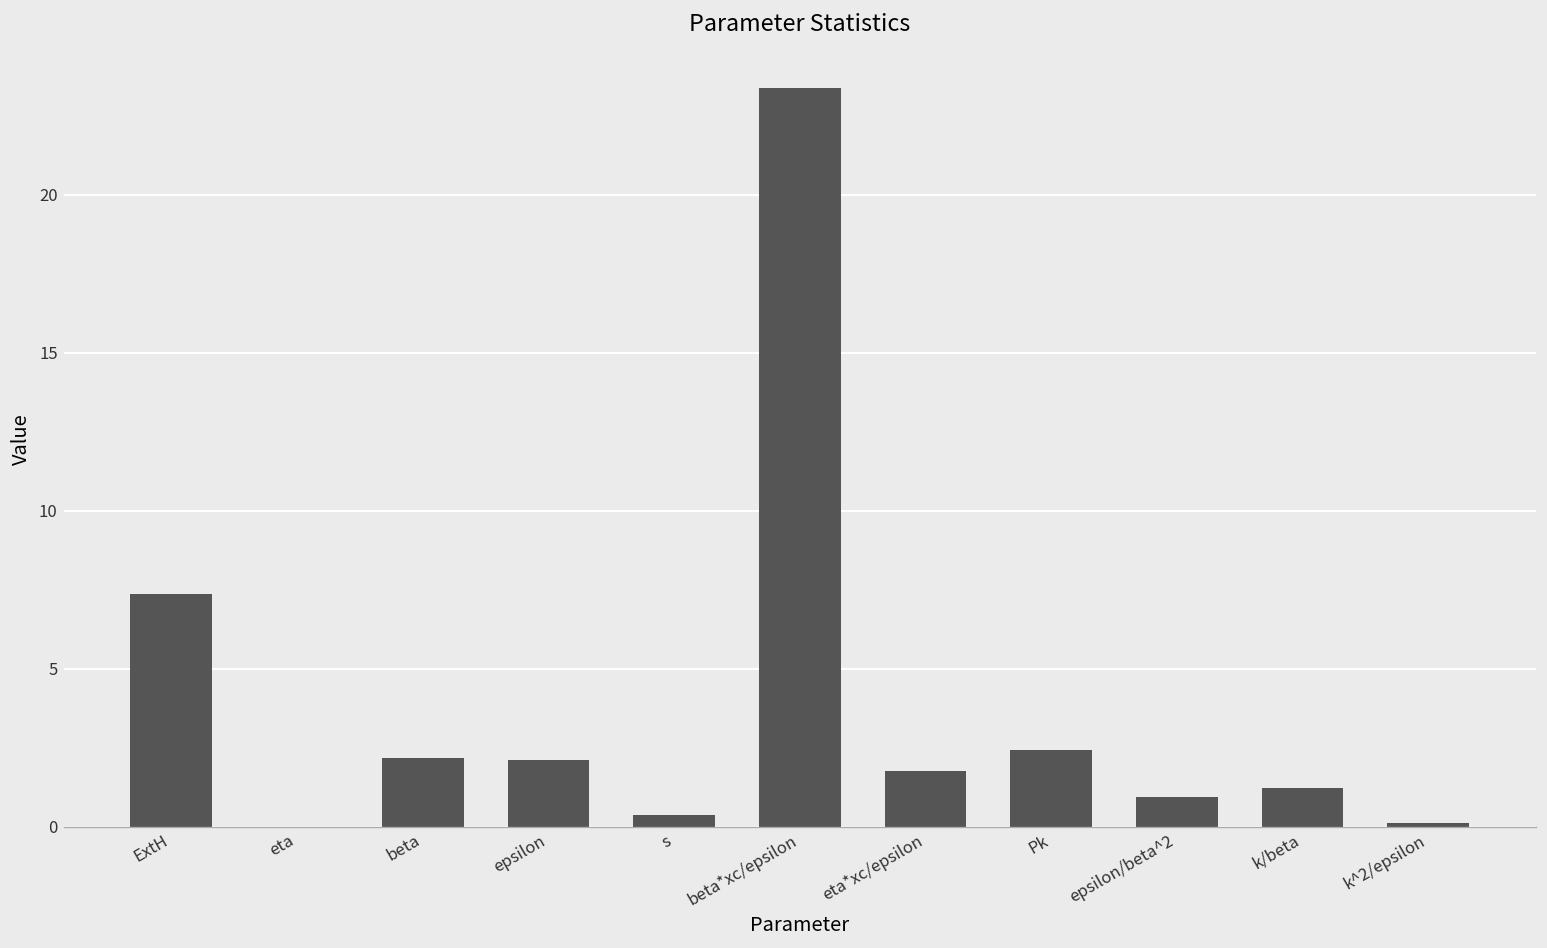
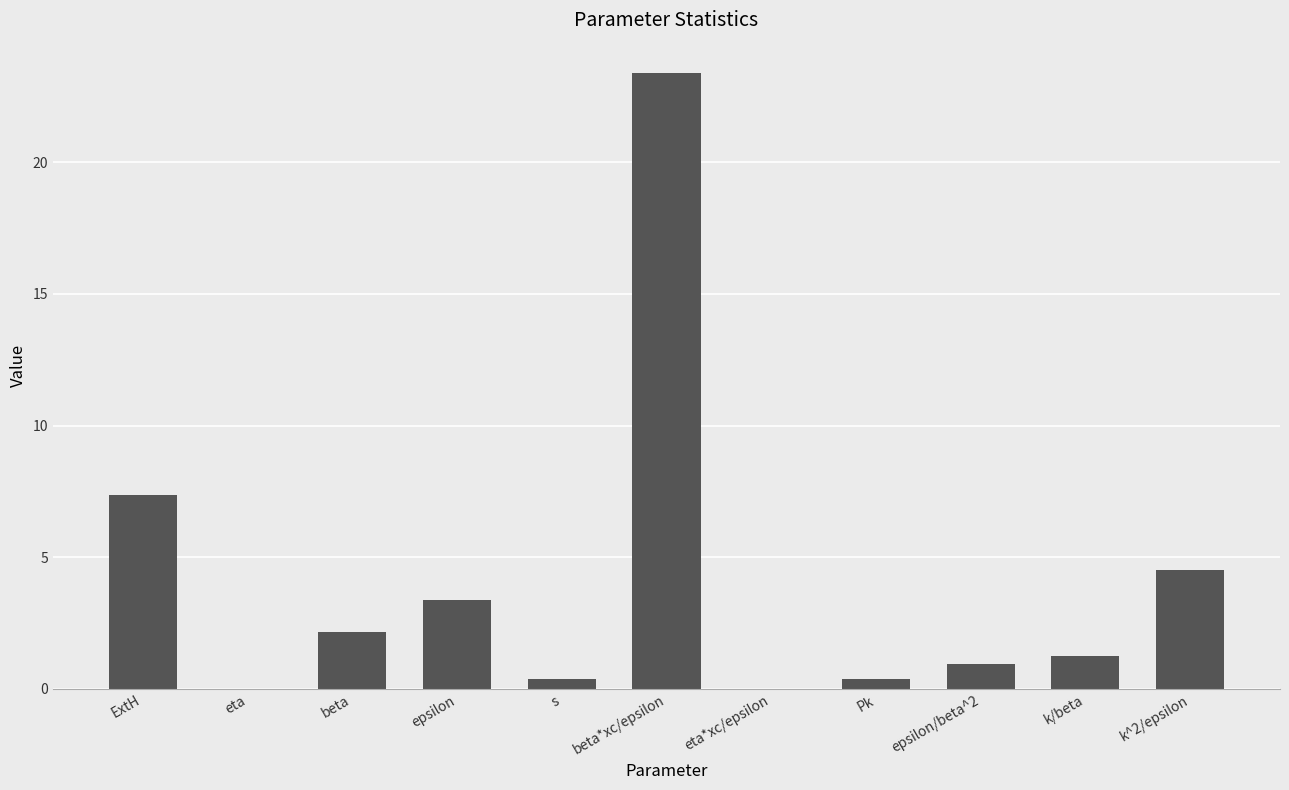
epsilon: 2.1 -> 3.4
eta*xc/epsilon: 1.8 -> 0.0
Pk: 2.4 -> 0.4
k^2/epsilon: 0.1 -> 4.5
